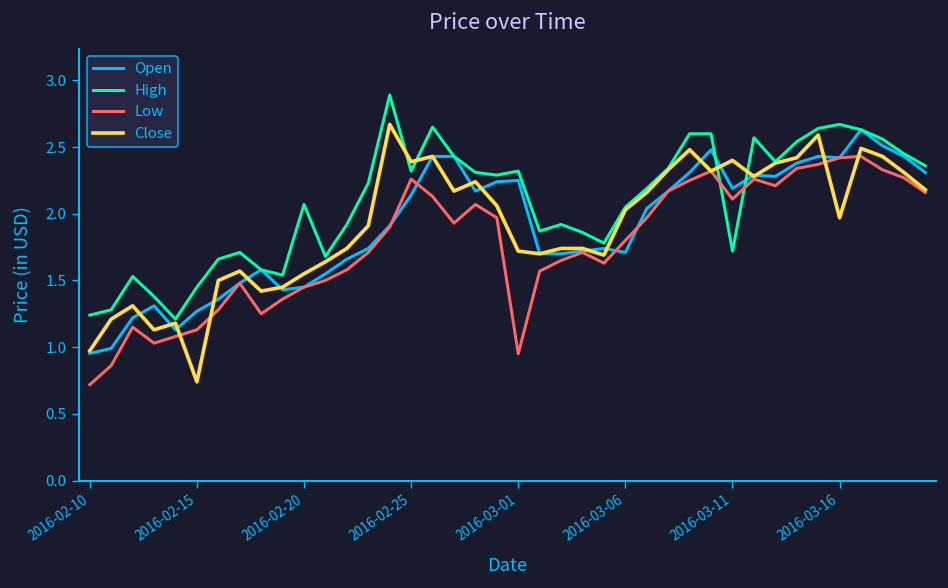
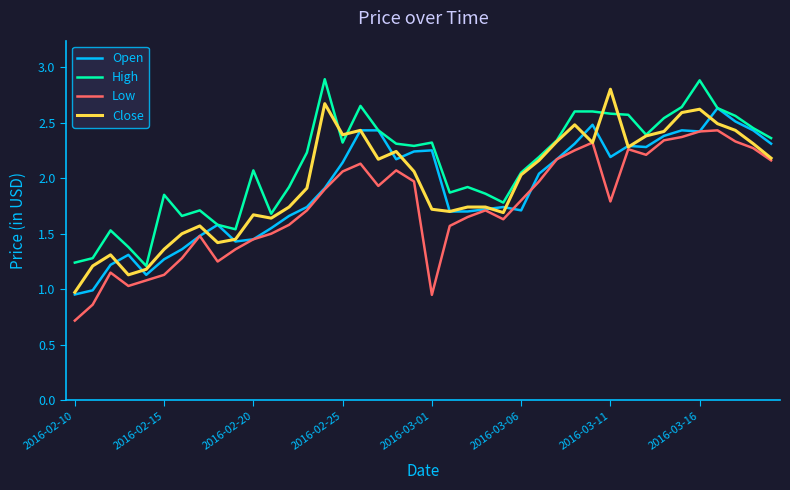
High, 2016-02-15: 1.45 -> 1.85
Close, 2016-02-15: 0.74 -> 1.36
Close, 2016-02-20: 1.55 -> 1.67
Low, 2016-02-25: 2.26 -> 2.06
High, 2016-03-11: 1.72 -> 2.58
Low, 2016-03-11: 2.11 -> 1.79
Close, 2016-03-11: 2.4 -> 2.8
High, 2016-03-16: 2.67 -> 2.88
Close, 2016-03-16: 1.97 -> 2.62
